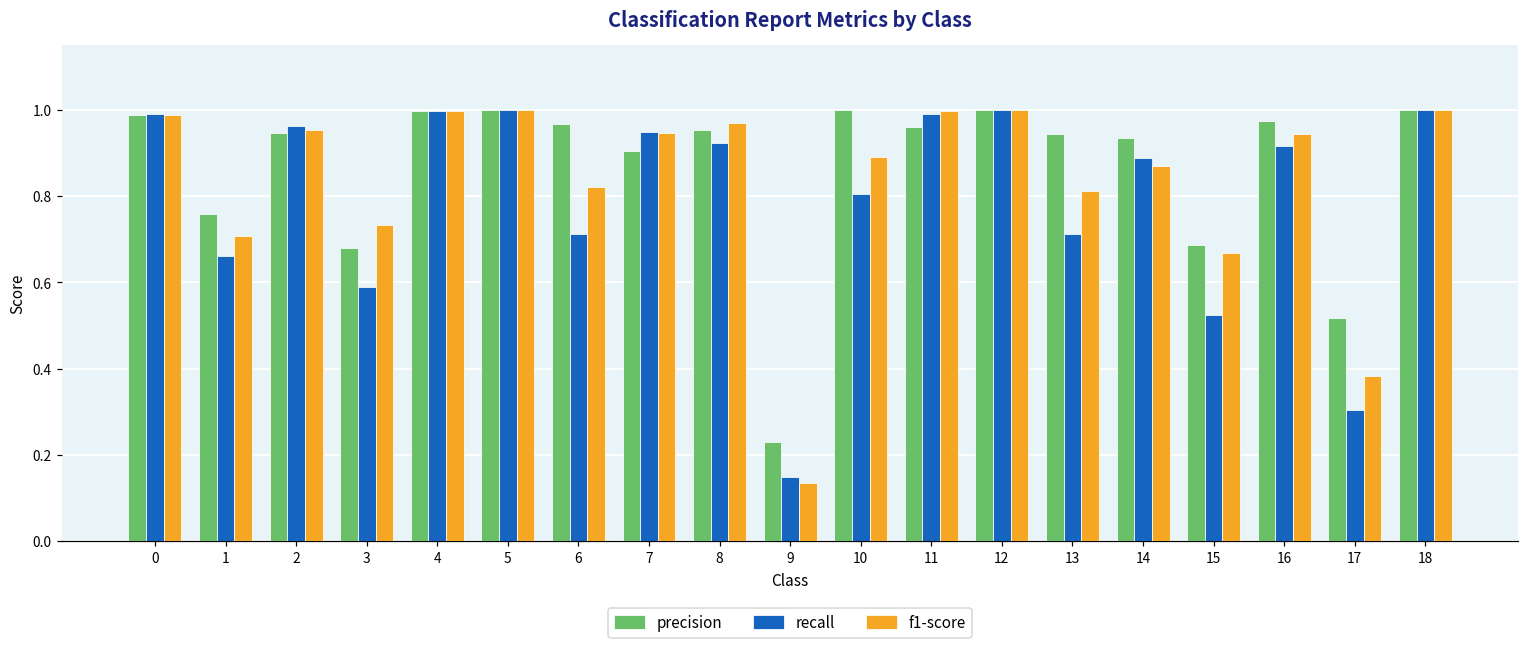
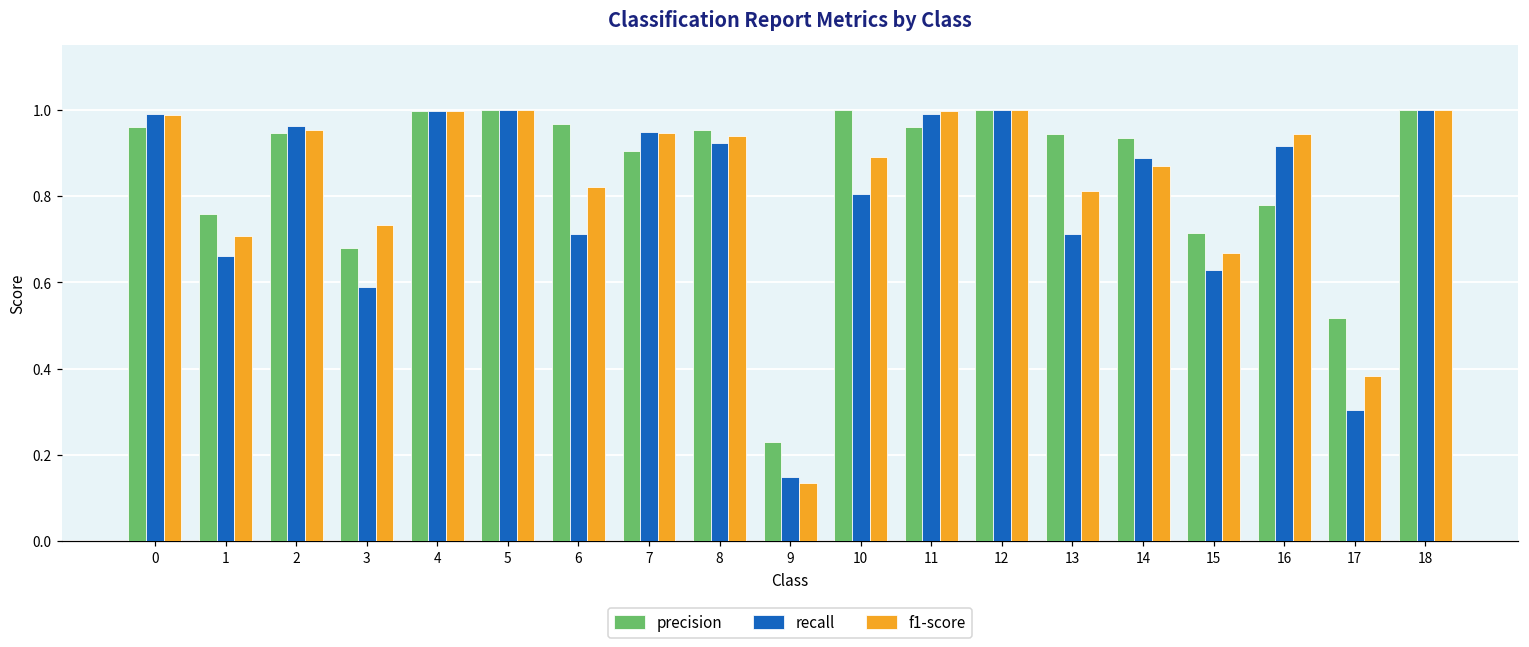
precision, 0: 0.99 -> 0.96
f1-score, 8: 0.97 -> 0.94
precision, 15: 0.69 -> 0.72
recall, 15: 0.52 -> 0.63
precision, 16: 0.98 -> 0.78
